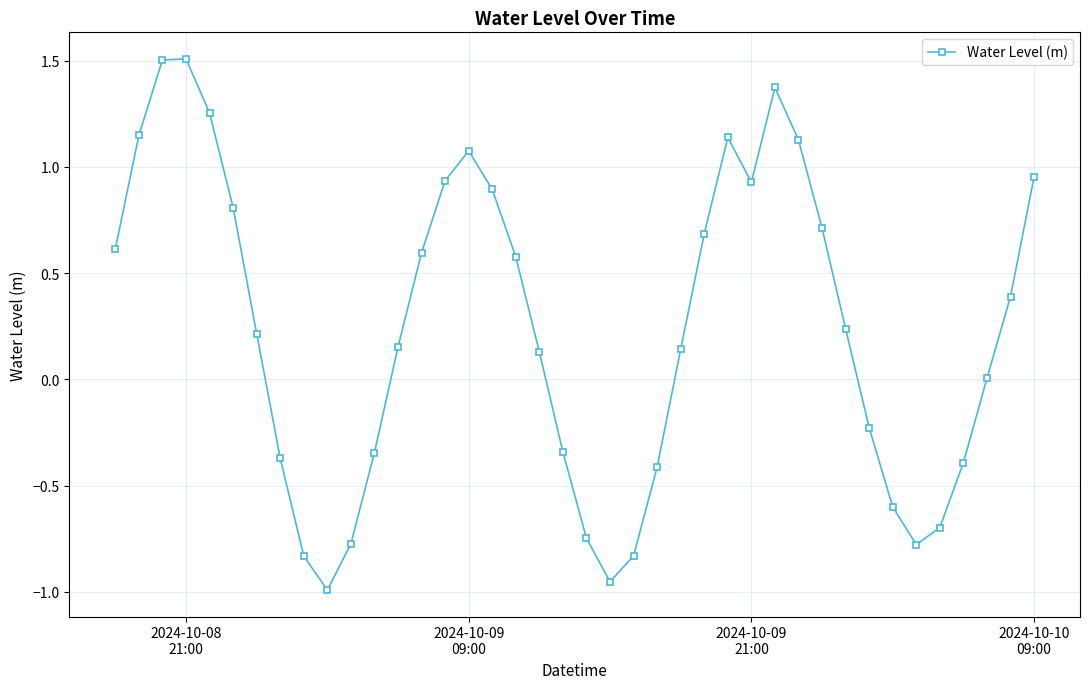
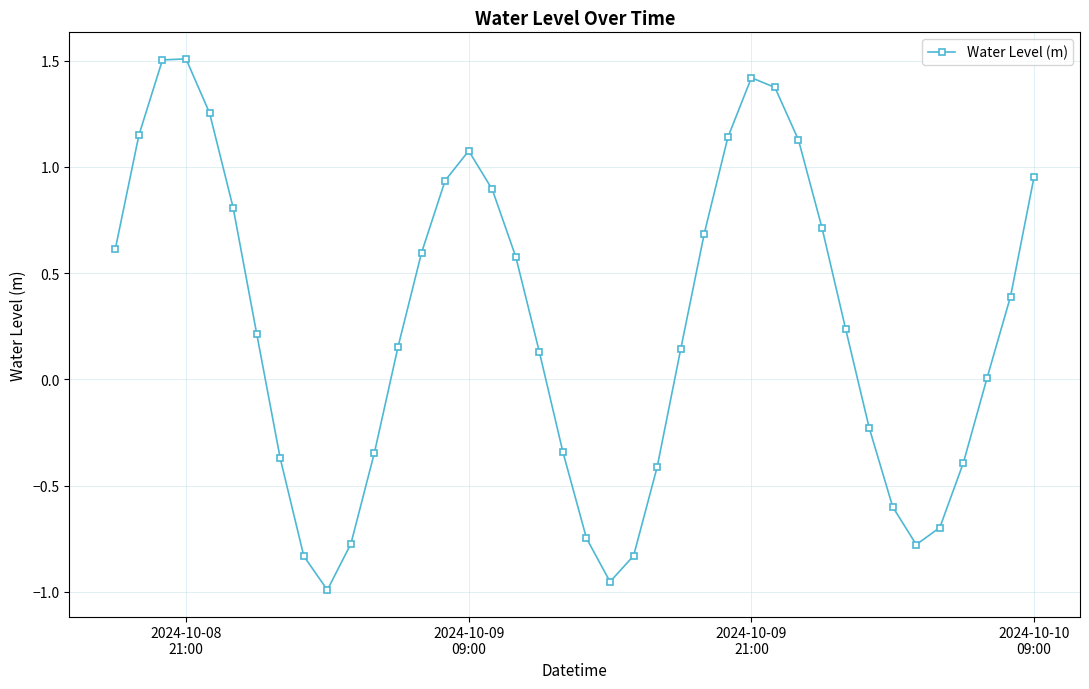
2024-10-09 21:00: 0.93 -> 1.42
